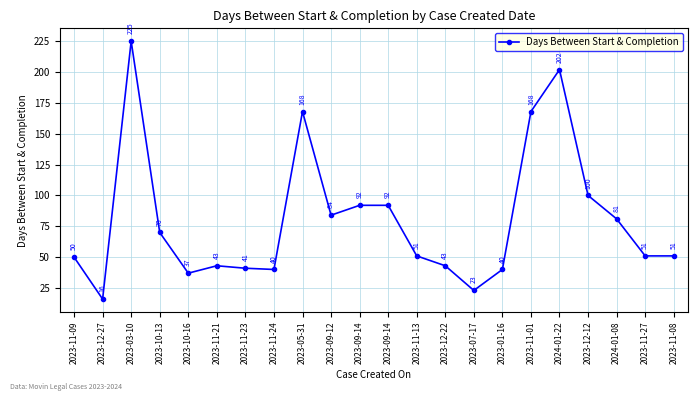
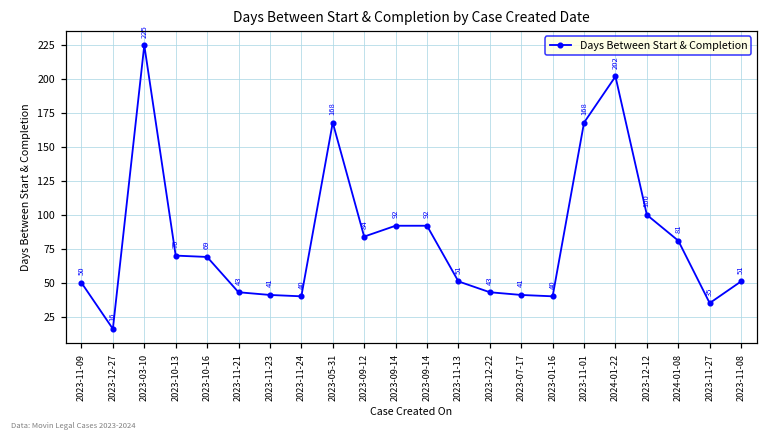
2023-10-16: 37 -> 69
2023-07-17: 23 -> 41
2023-11-27: 51 -> 35
